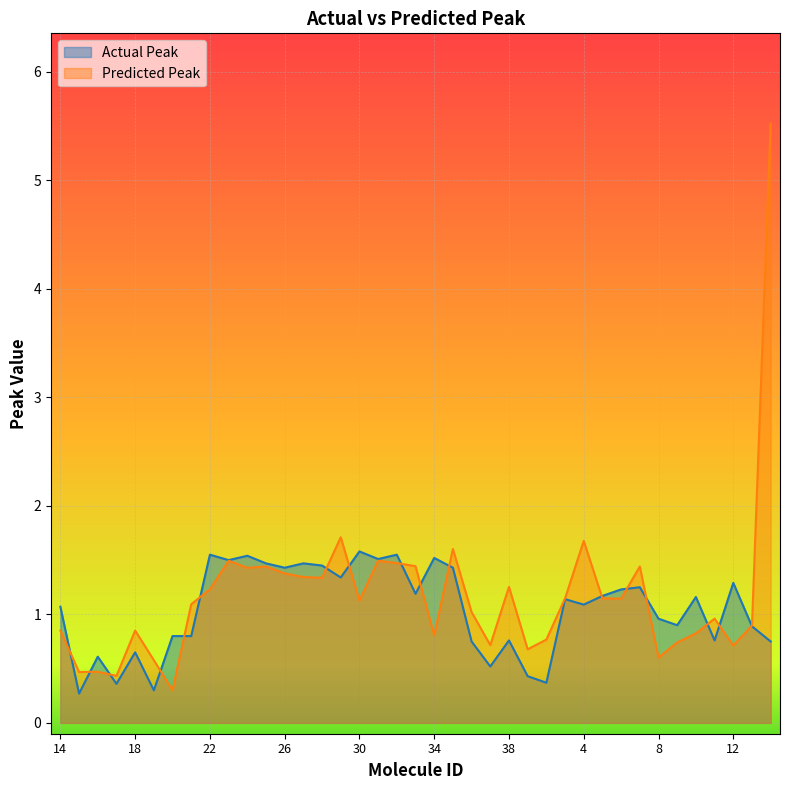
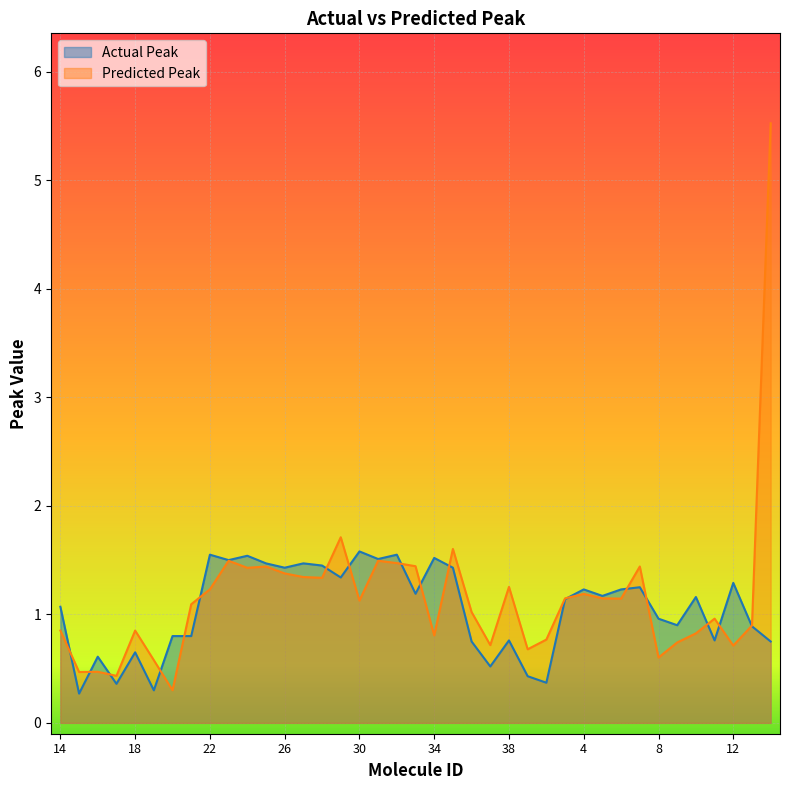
Actual Peak, 4: 1.09 -> 1.23
Predicted Peak, 4: 1.68 -> 1.19
